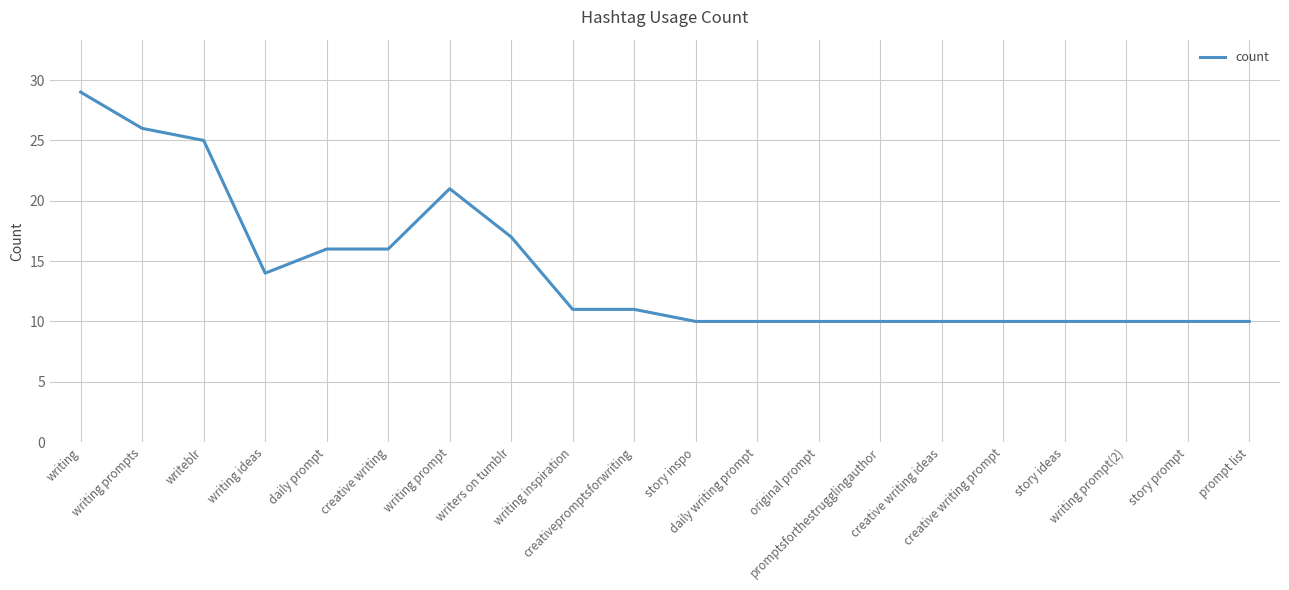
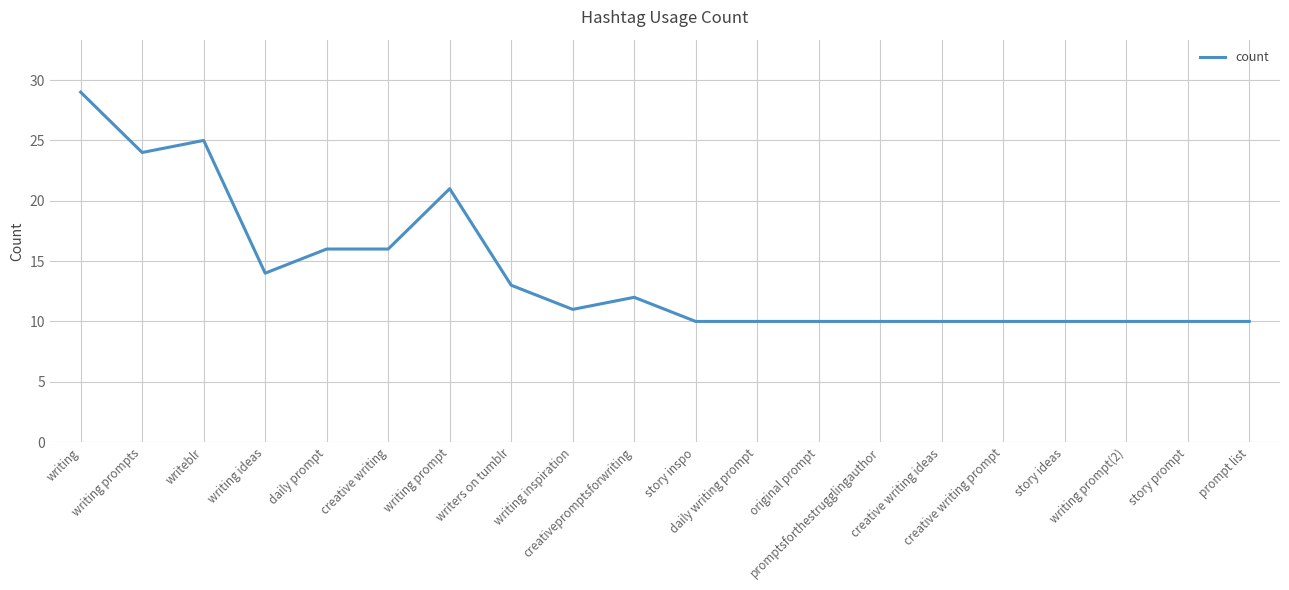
writing prompts: 26 -> 24
writers on tumblr: 17 -> 13
creativepromptsforwriting: 11 -> 12
